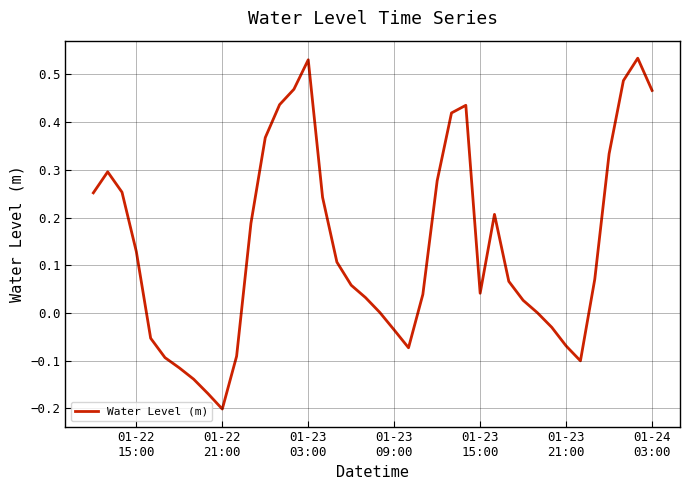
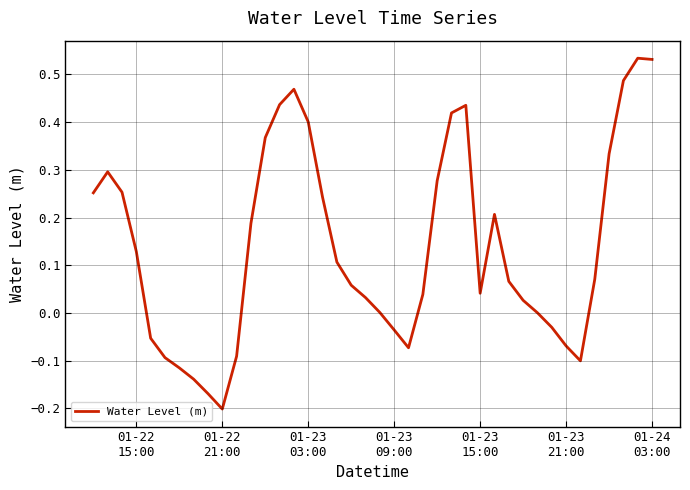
01-23 03:00: 0.53 -> 0.40
01-24 03:00: 0.47 -> 0.53
